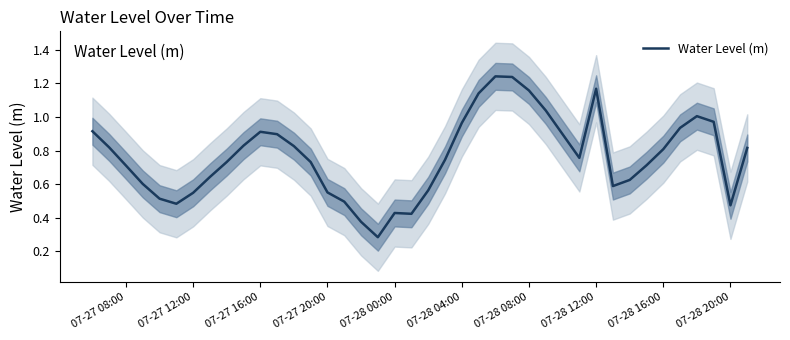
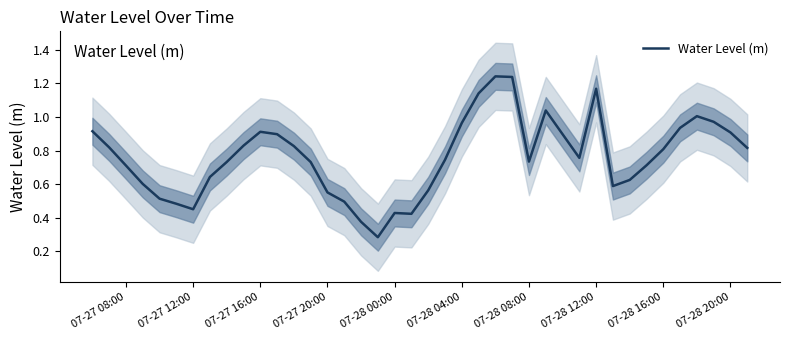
Water Level (m), 07-27 12:00: 0.55 -> 0.45
Water Level (m), 07-28 08:00: 1.16 -> 0.73
Water Level (m), 07-28 20:00: 0.47 -> 0.91
